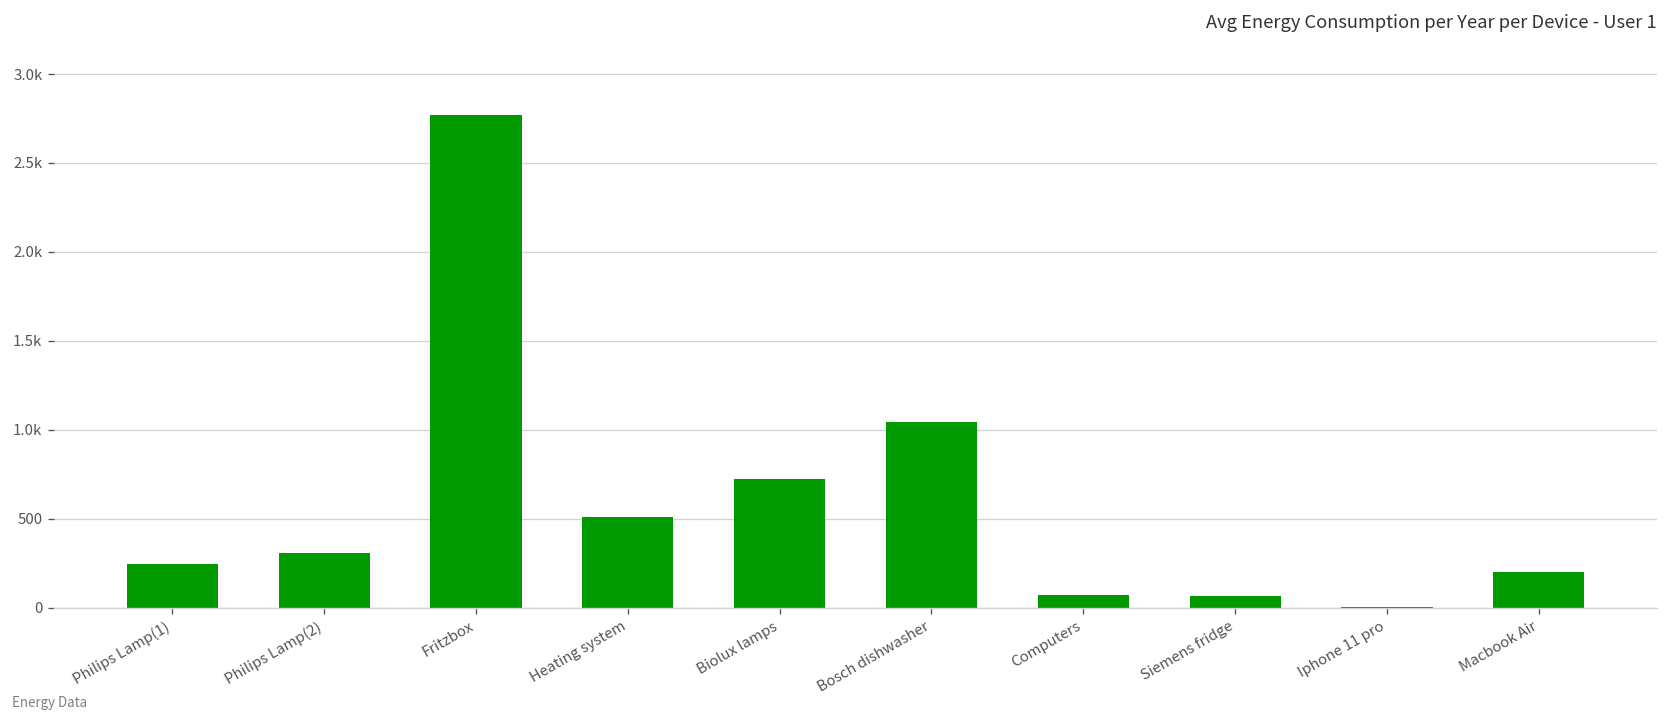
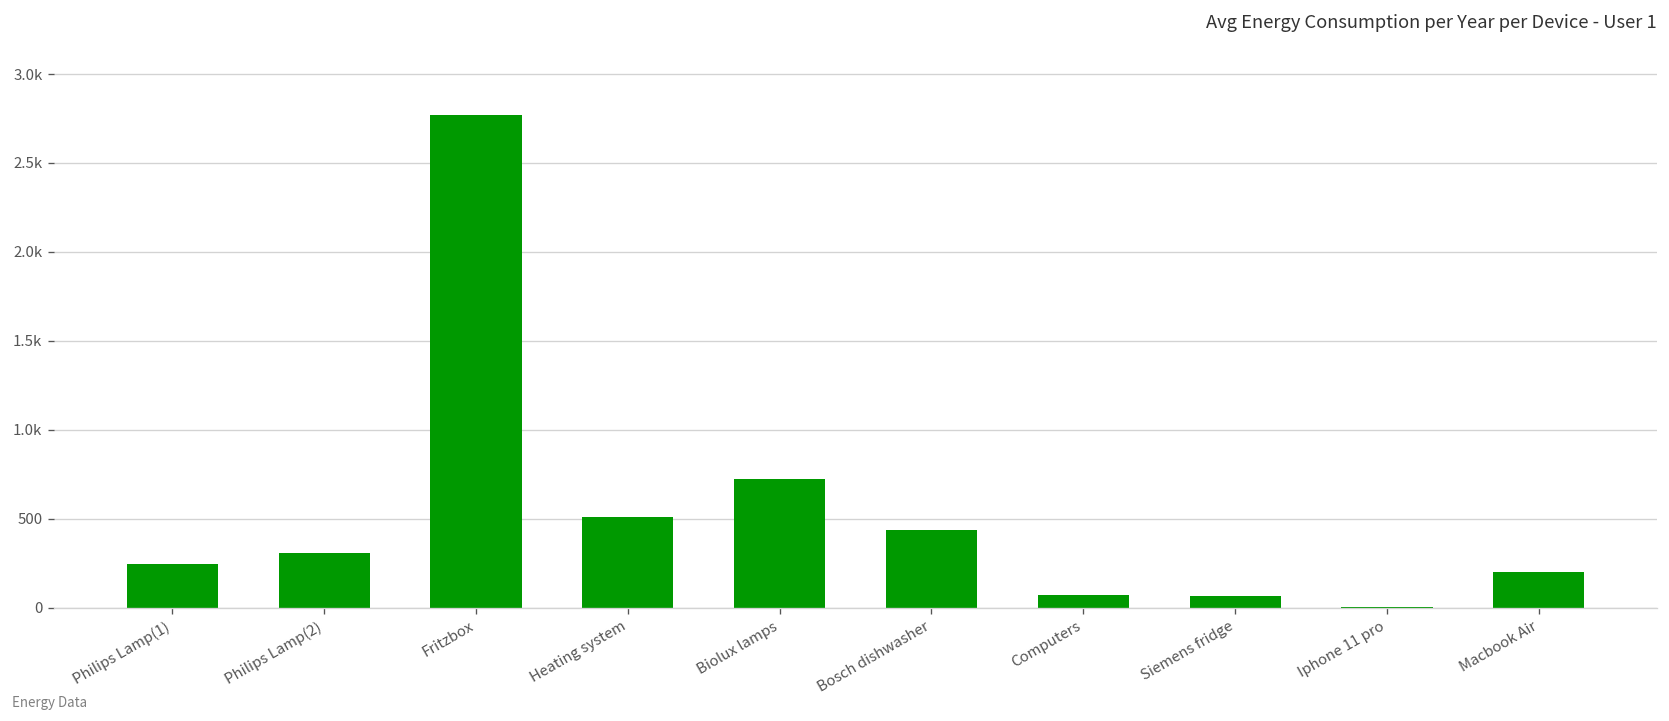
Bosch dishwasher: 1040 -> 440
